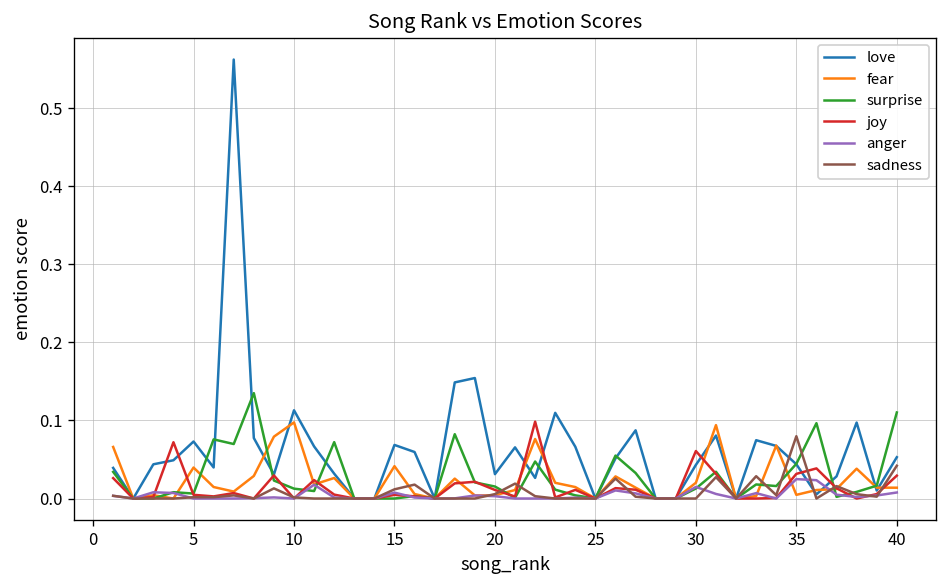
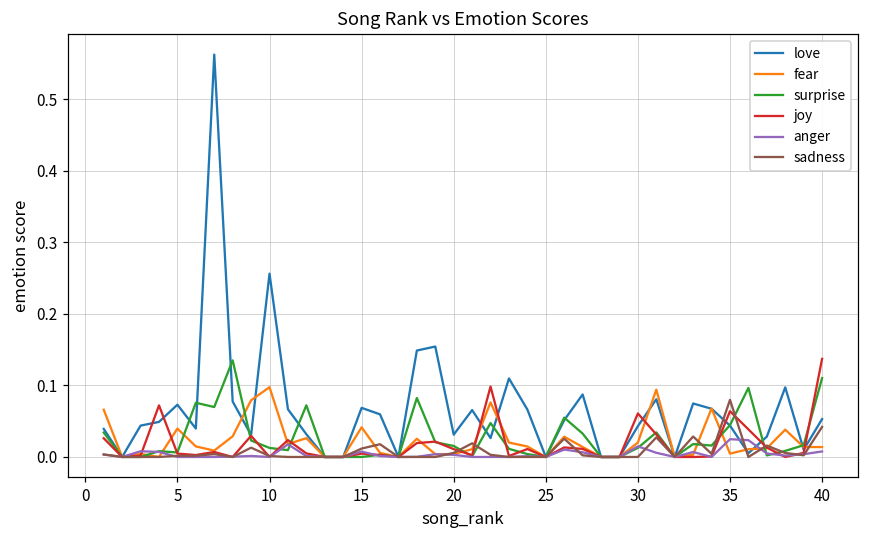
love, 10: 0.11 -> 0.26
joy, 35: 0.03 -> 0.06
joy, 40: 0.03 -> 0.14
